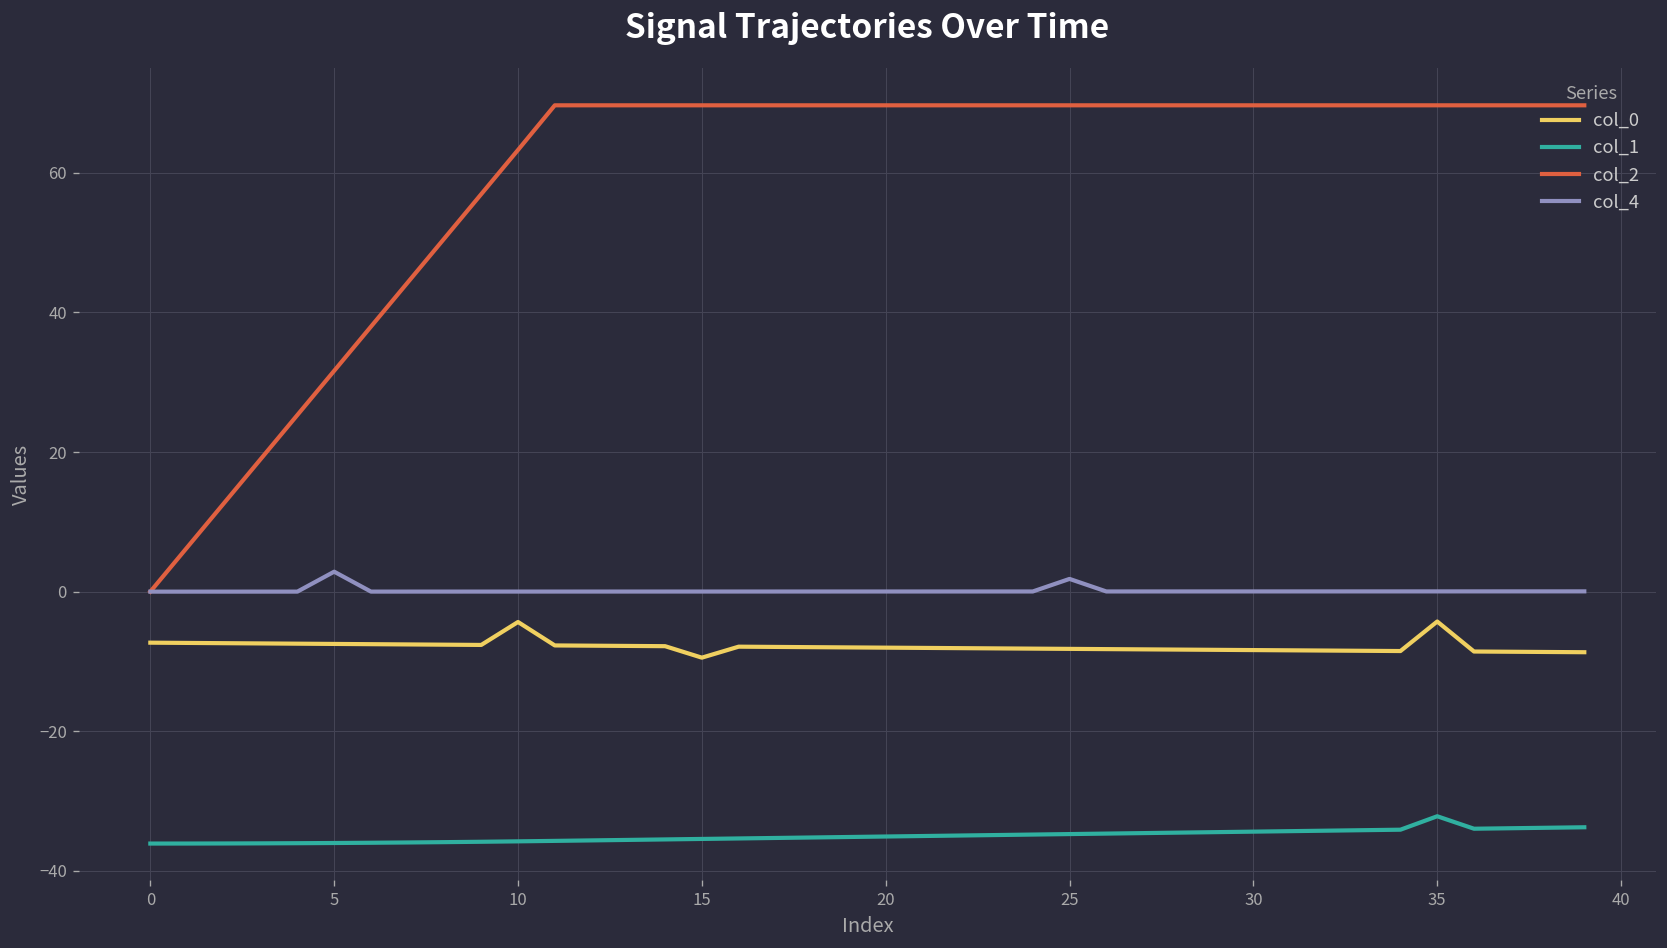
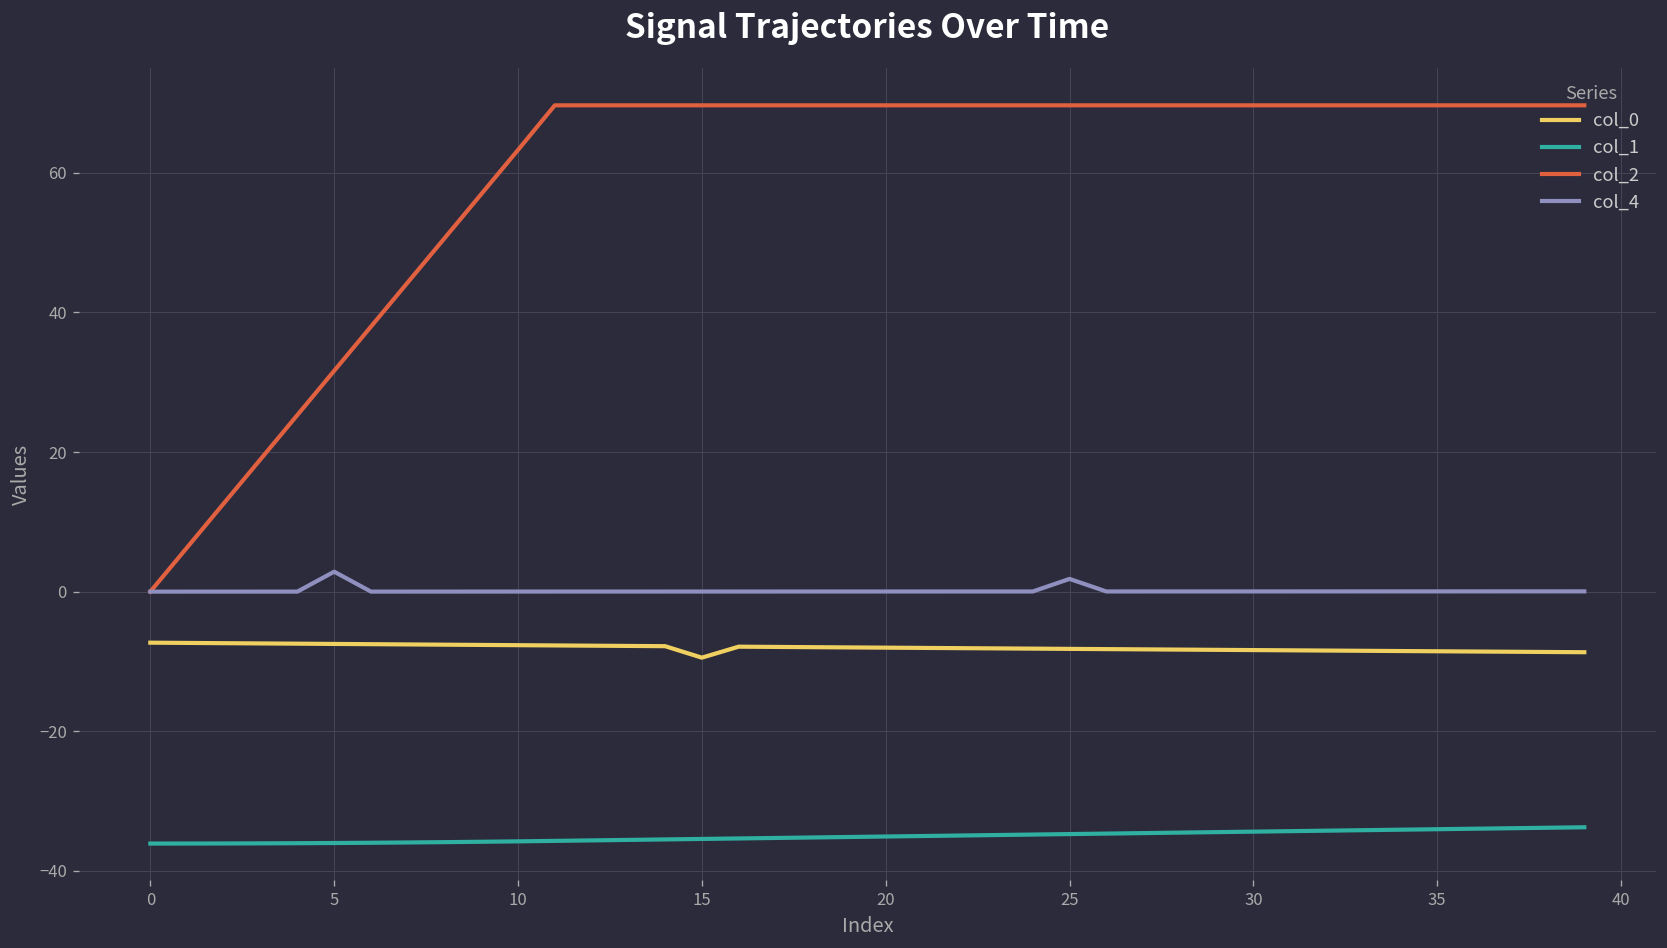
col_0, 10: -4 -> -8
col_0, 35: -4 -> -9
col_1, 35: -32 -> -34
